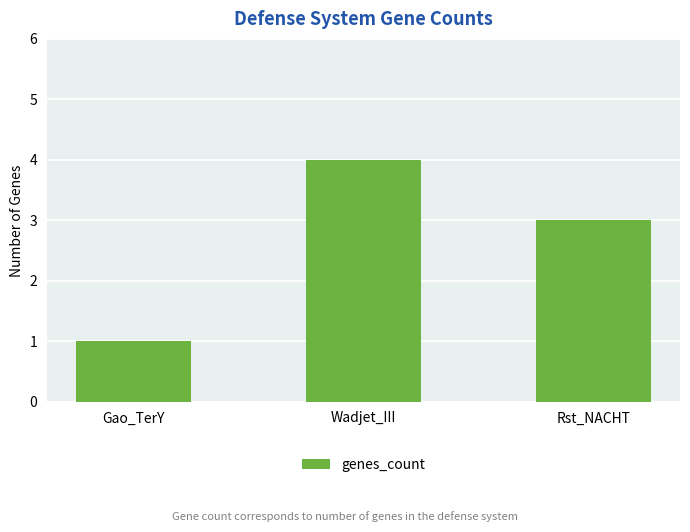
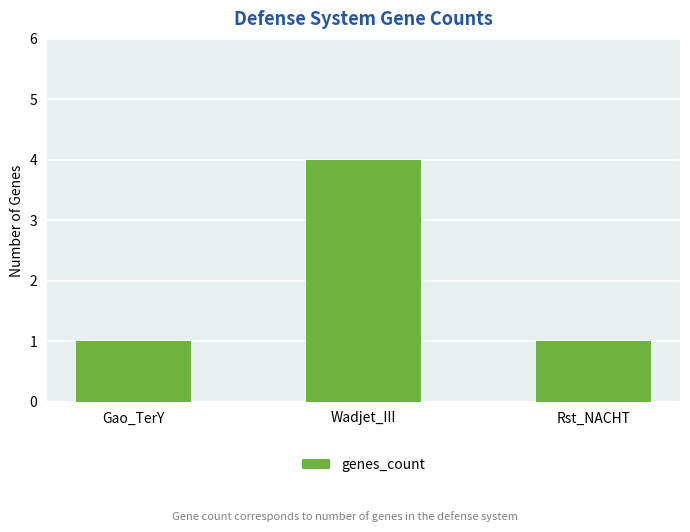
Rst_NACHT: 3 -> 1
